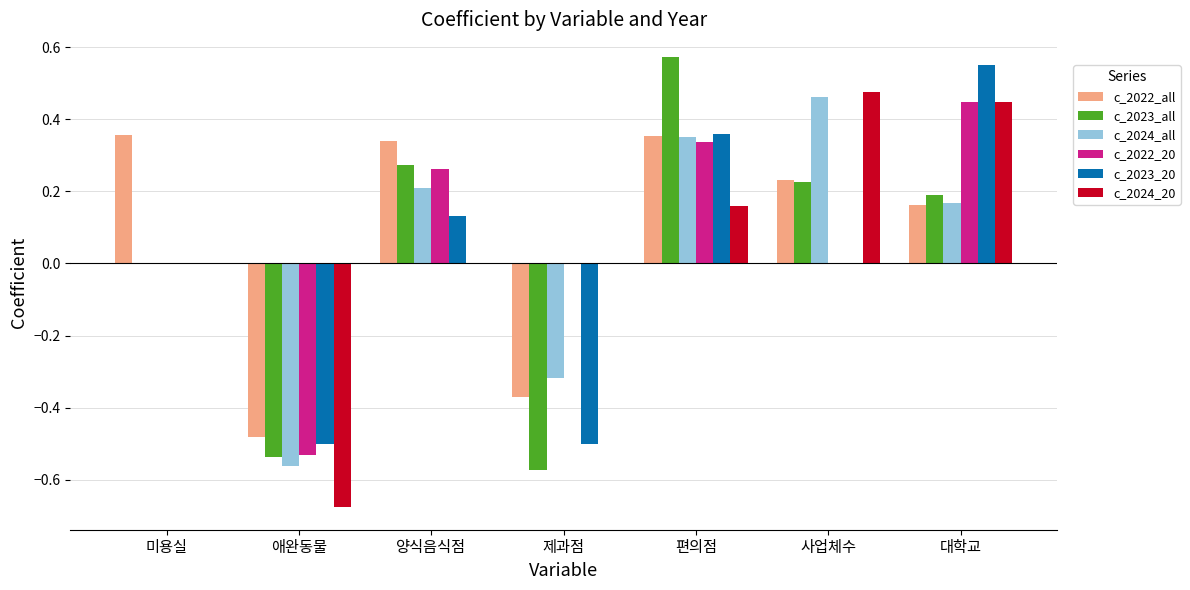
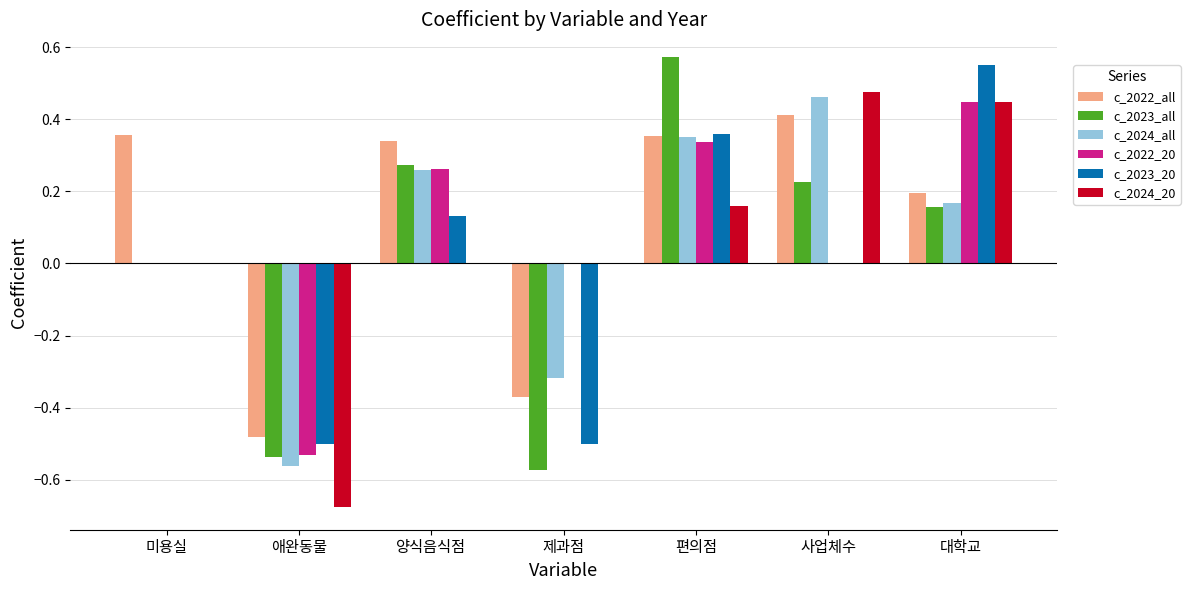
c_2024_all, 양식음식점: 0.21 -> 0.26
c_2022_all, 사업체수: 0.23 -> 0.41
c_2022_all, 대학교: 0.16 -> 0.20
c_2023_all, 대학교: 0.19 -> 0.16
